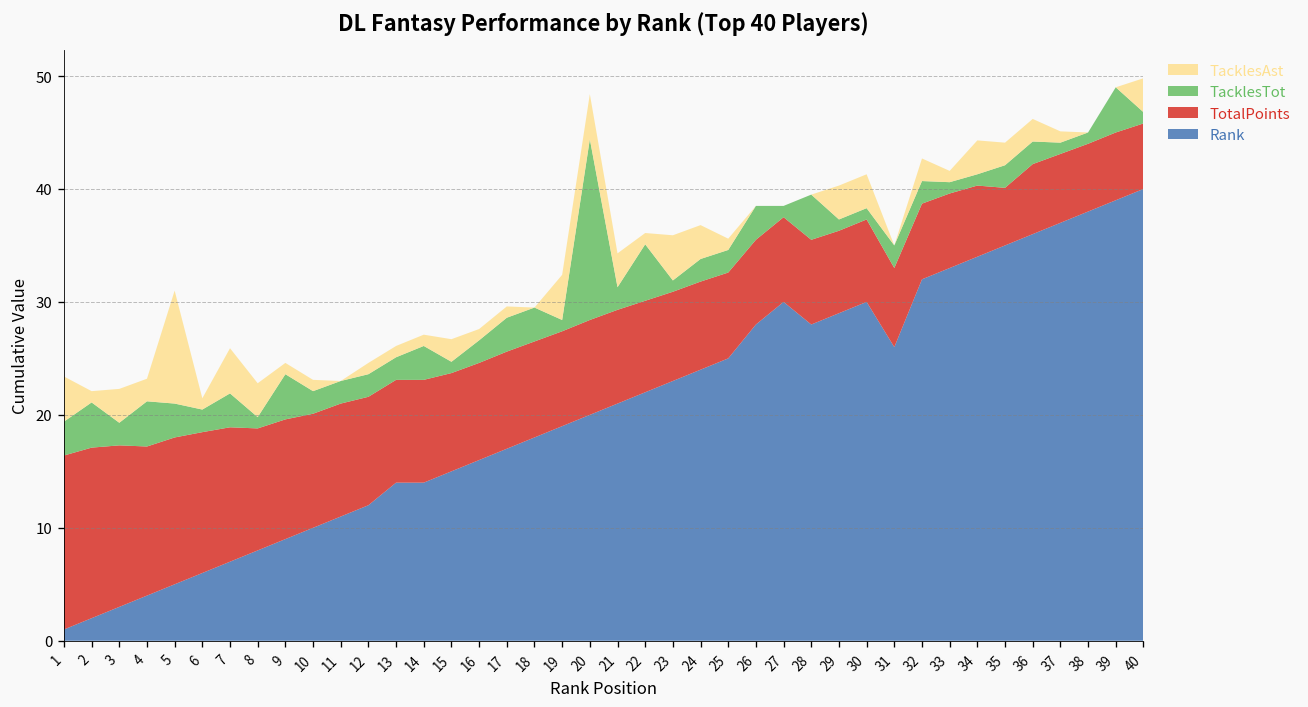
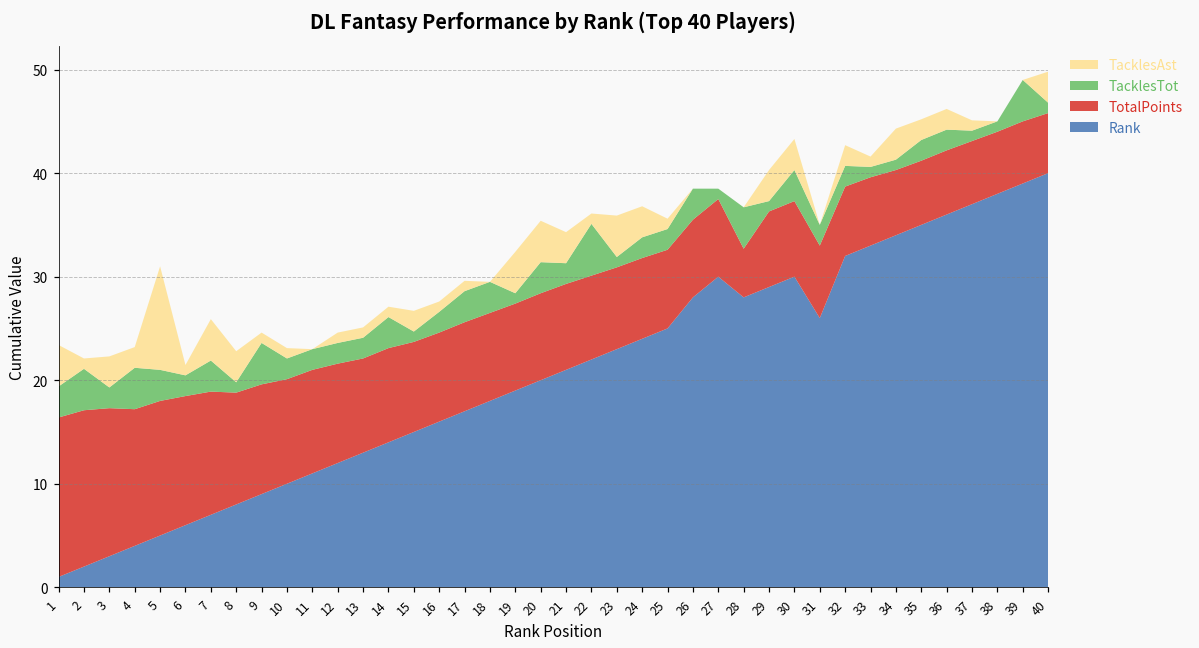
Rank, 13: 14 -> 13
TacklesTot, 20: 16 -> 3
TotalPoints, 28: 8 -> 5
TacklesTot, 30: 1 -> 3
TotalPoints, 35: 5 -> 6
